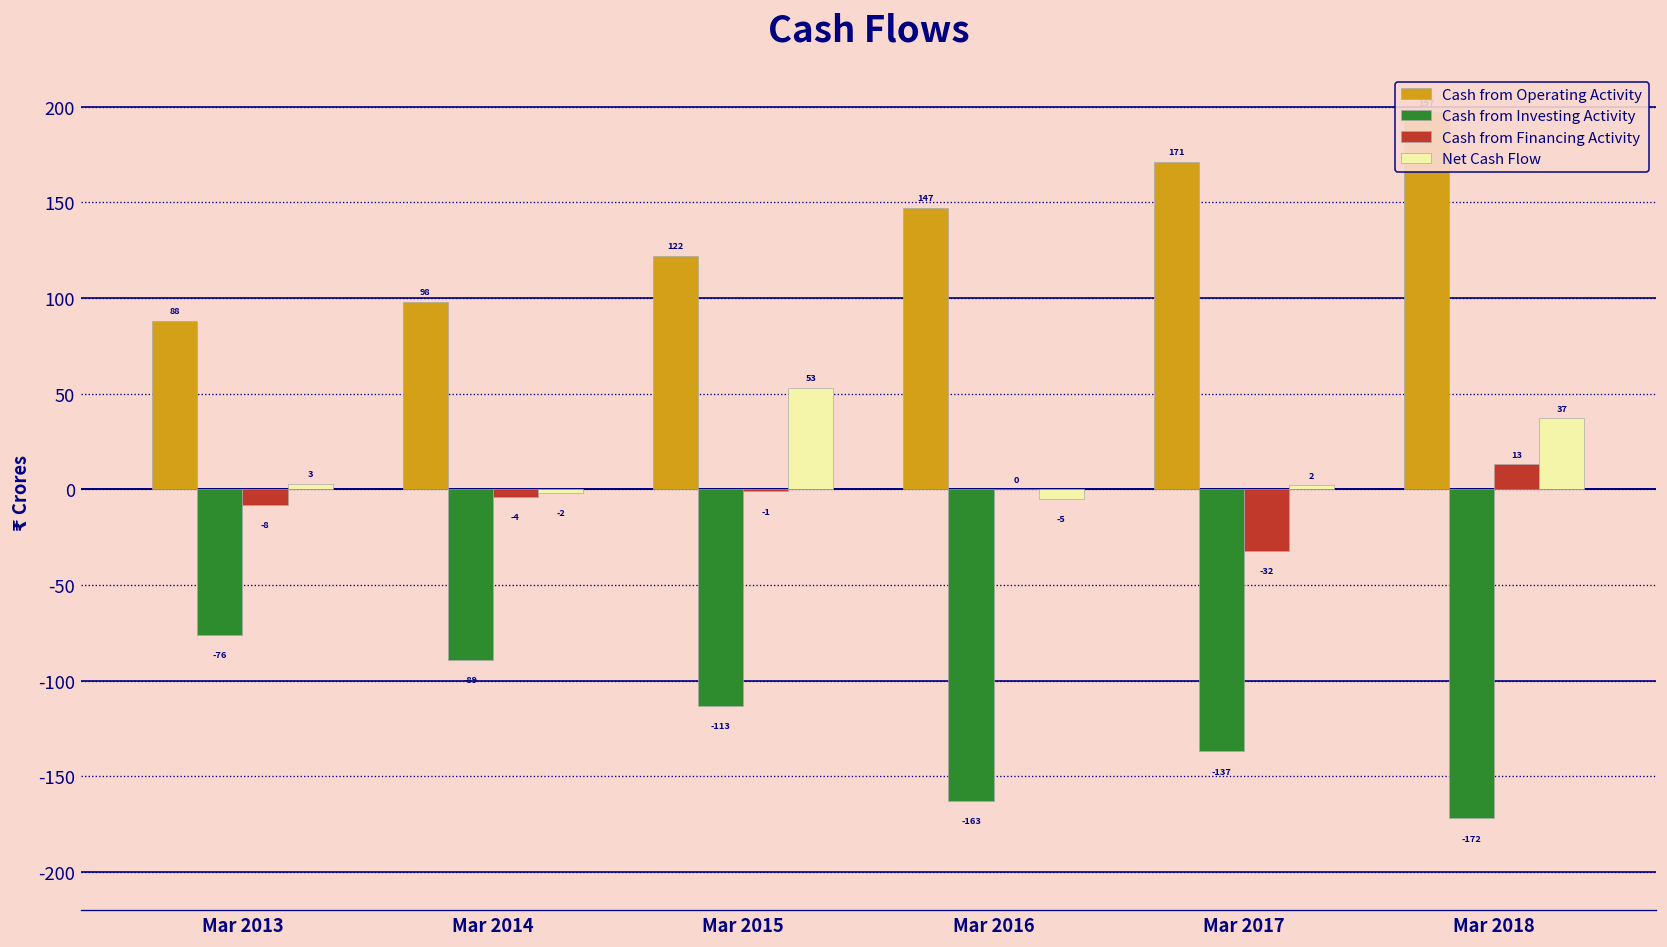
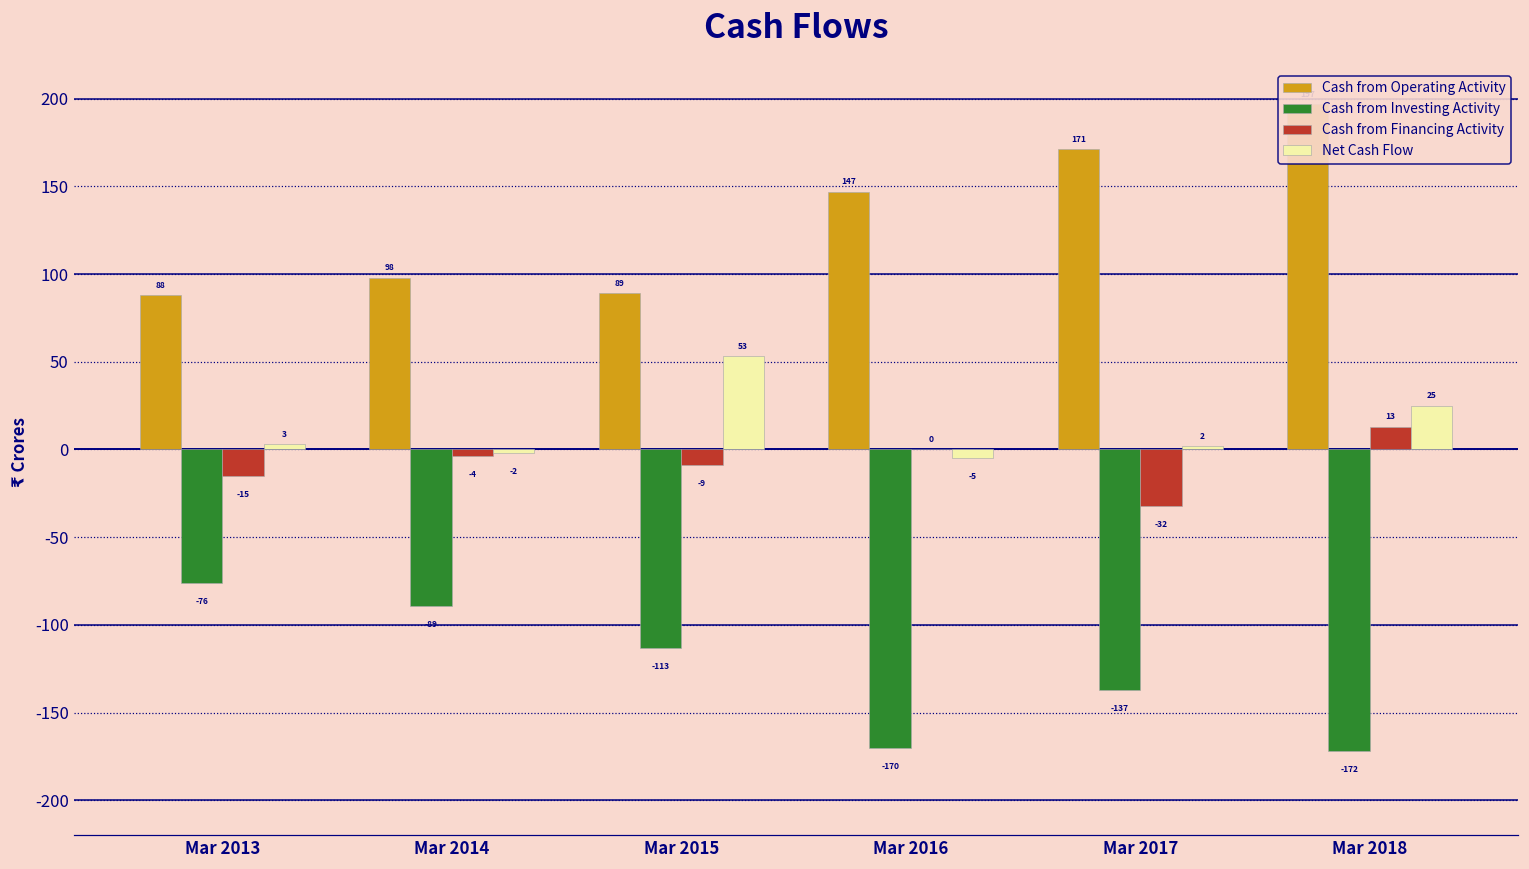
Cash from Financing Activity, Mar 2013: -8 -> -15
Cash from Operating Activity, Mar 2015: 122 -> 89
Cash from Financing Activity, Mar 2015: -1 -> -9
Cash from Investing Activity, Mar 2016: -163 -> -170
Net Cash Flow, Mar 2018: 37 -> 25
